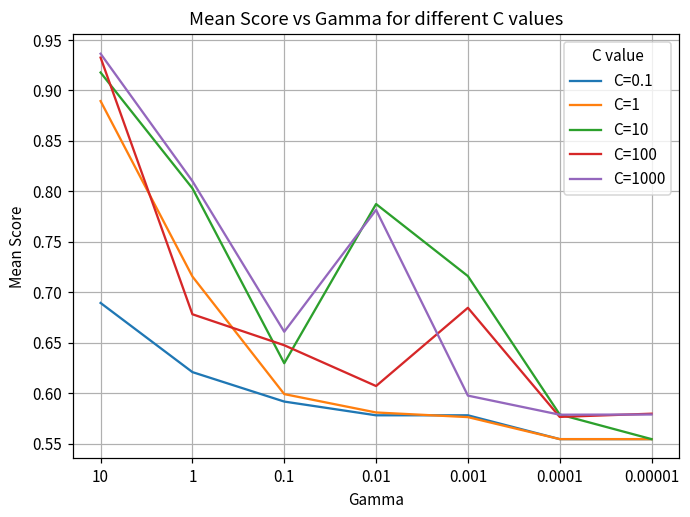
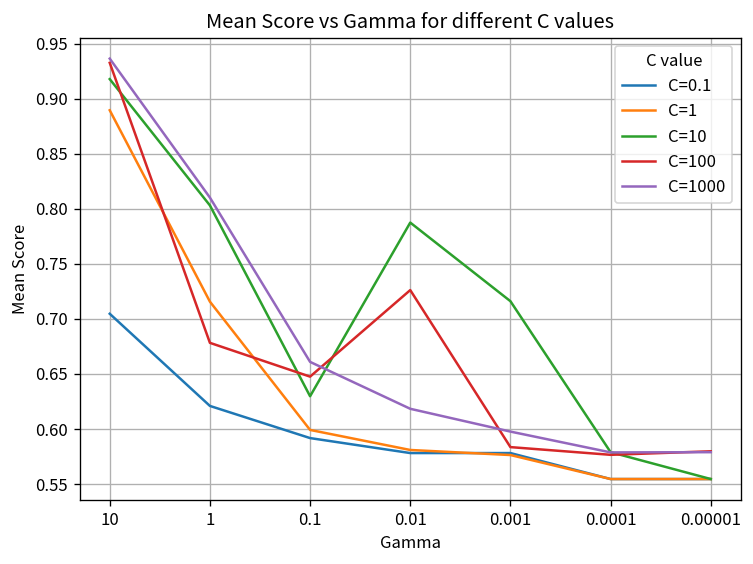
C=0.1, 10: 0.69 -> 0.70
C=100, 0.01: 0.61 -> 0.73
C=1000, 0.01: 0.78 -> 0.62
C=100, 0.001: 0.68 -> 0.58
